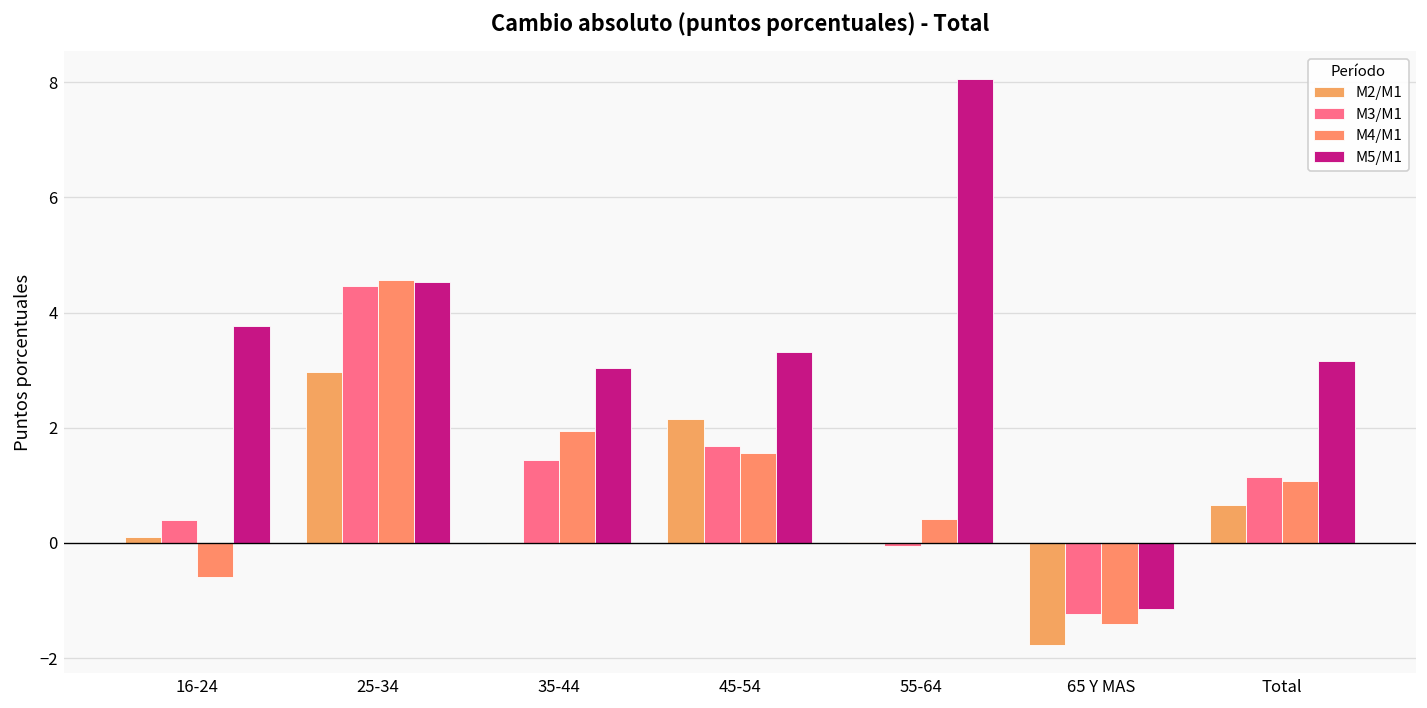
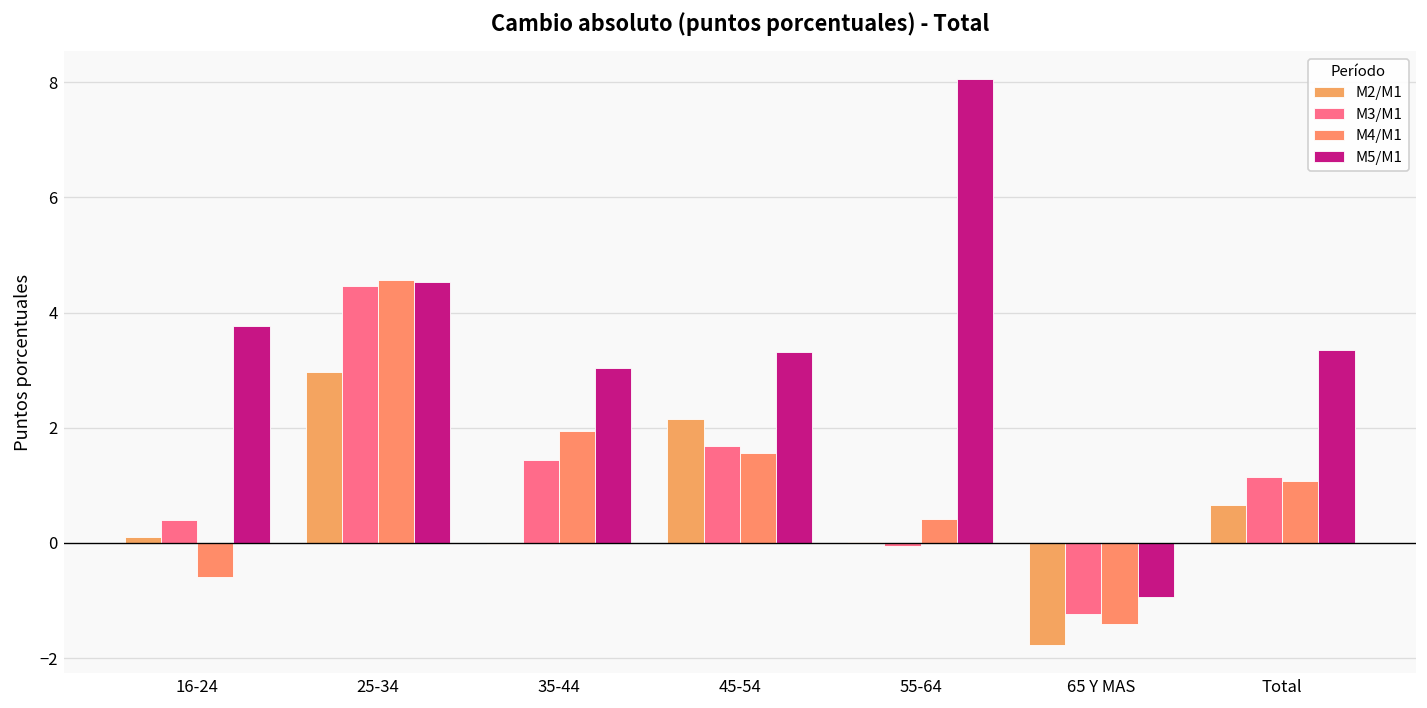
M5/M1, 65 Y MAS: -1.1 -> -0.9
M5/M1, Total: 3.2 -> 3.4
